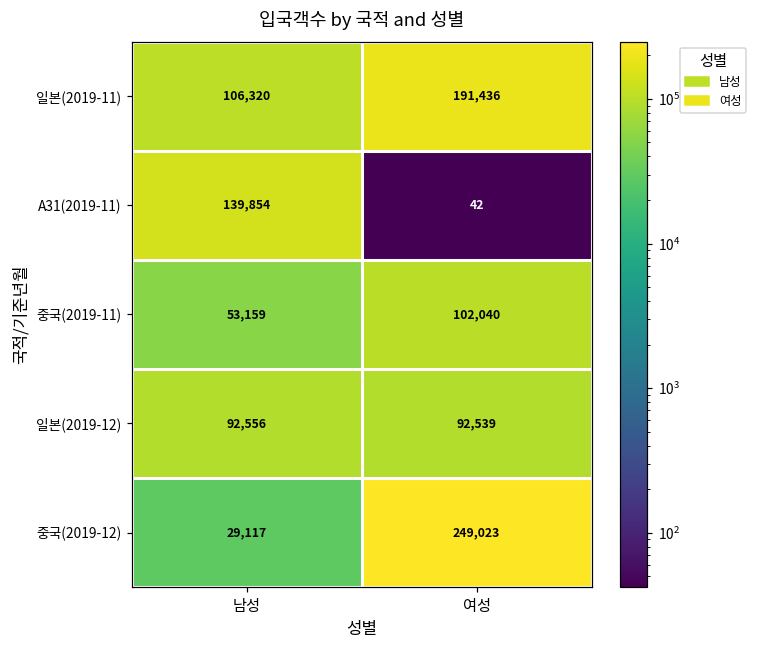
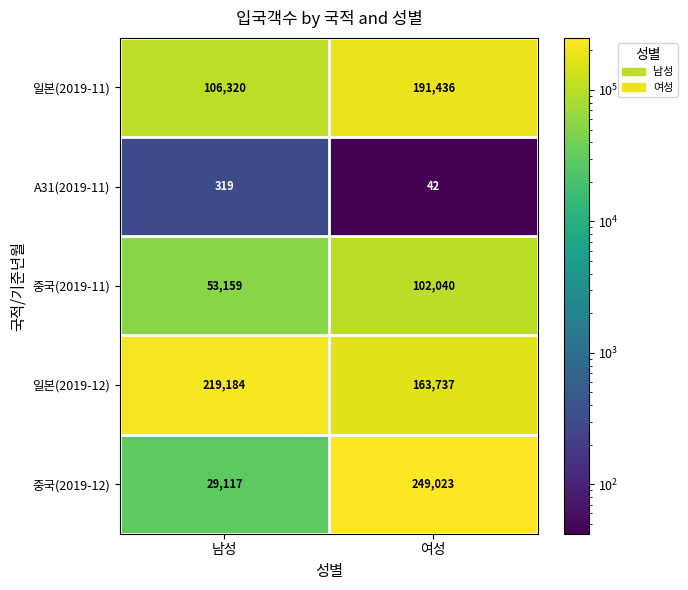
A31(2019-11), 남성: 139,854 -> 319
일본(2019-12), 남성: 92,556 -> 219,184
일본(2019-12), 여성: 92,539 -> 163,737
